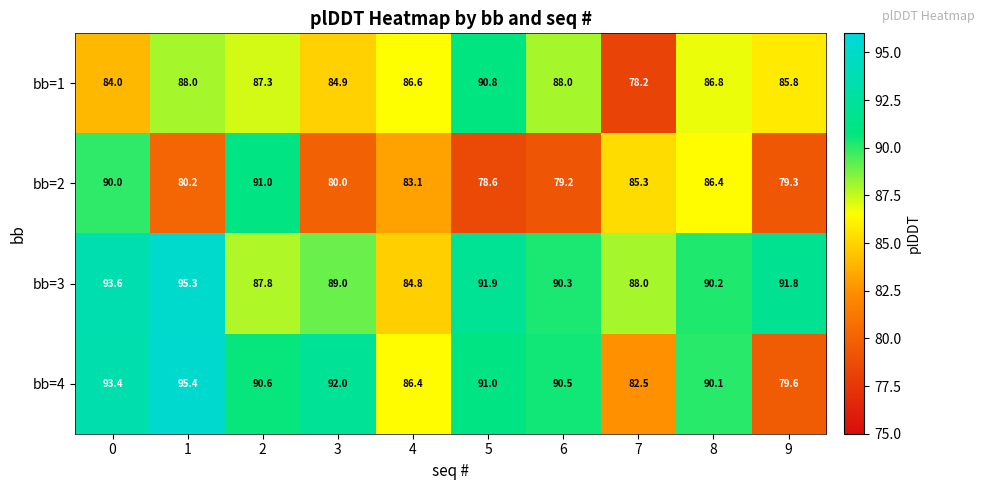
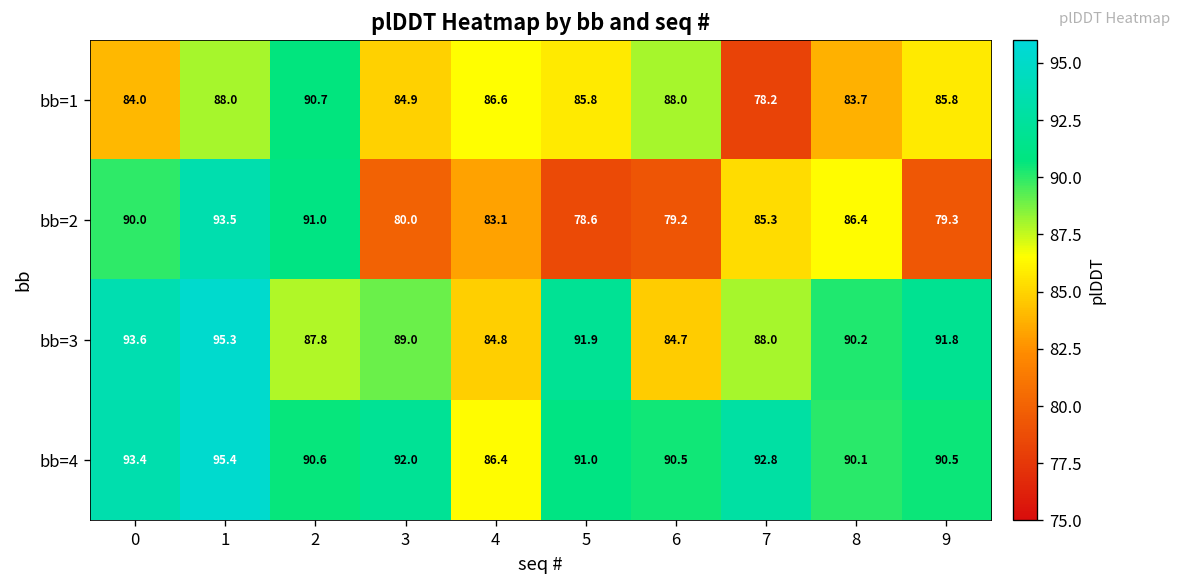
bb=1, 2: 87.3 -> 90.7
bb=1, 5: 90.8 -> 85.8
bb=1, 8: 86.8 -> 83.7
bb=2, 1: 80.2 -> 93.5
bb=3, 6: 90.3 -> 84.7
bb=4, 7: 82.5 -> 92.8
bb=4, 9: 79.6 -> 90.5
